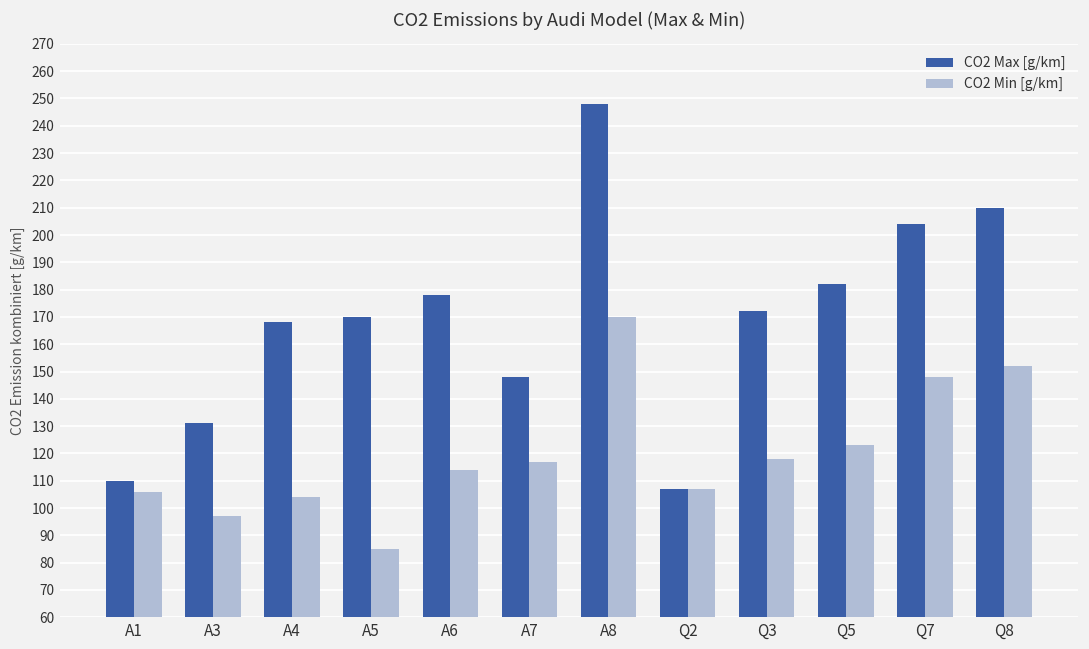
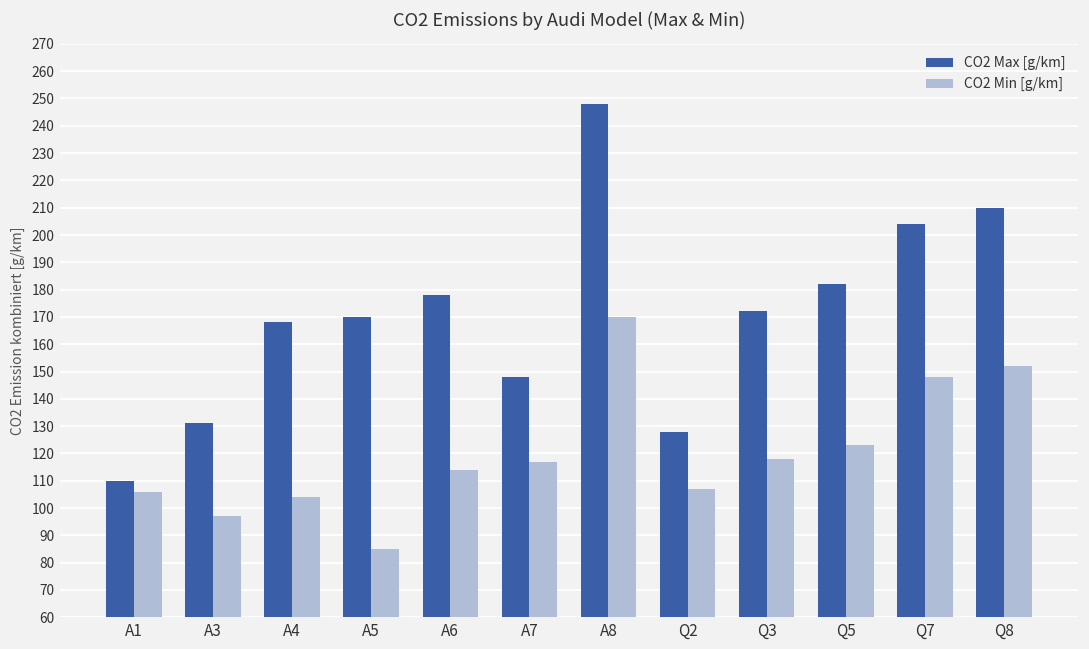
CO2 Max [g/km], Q2: 107 -> 128
